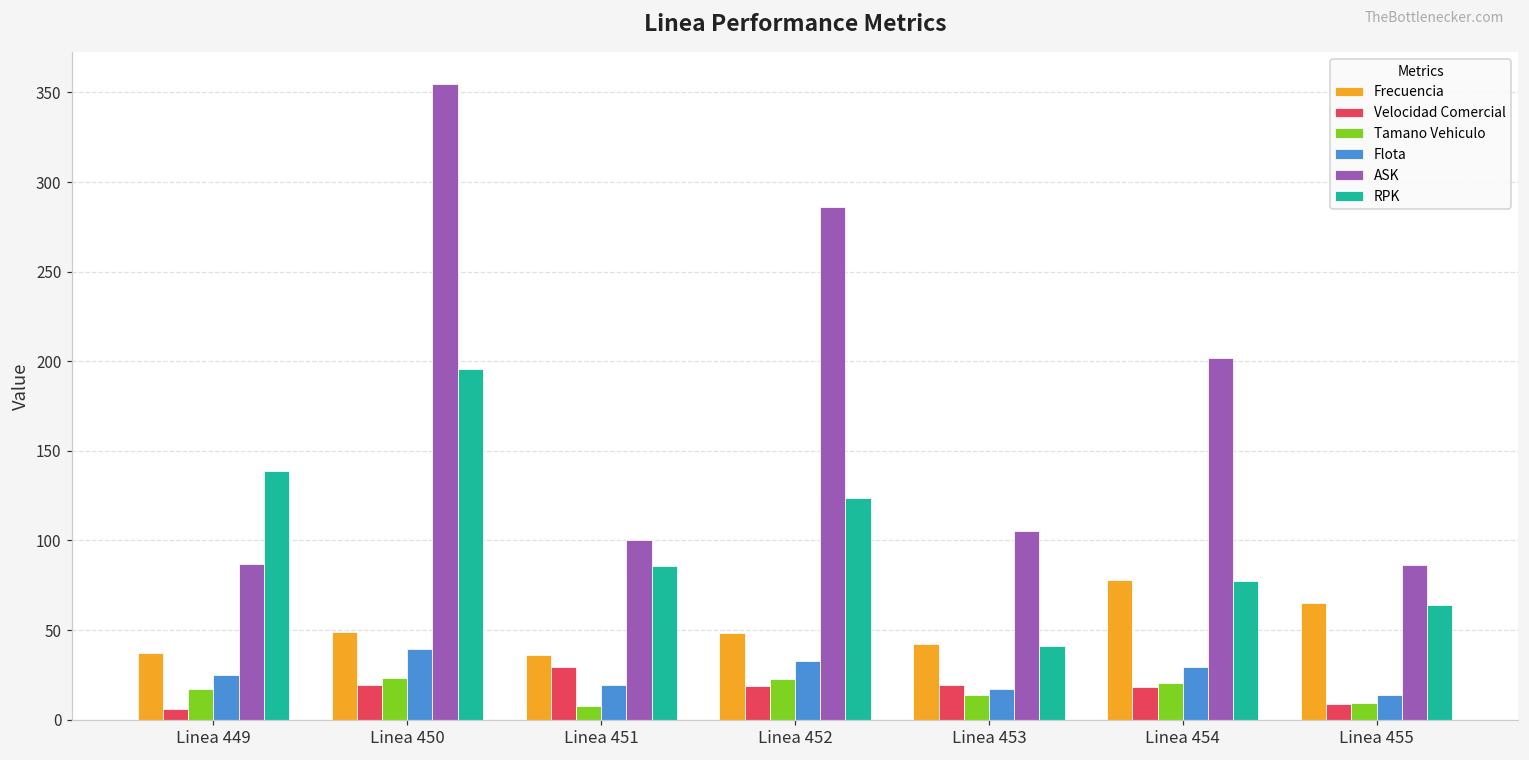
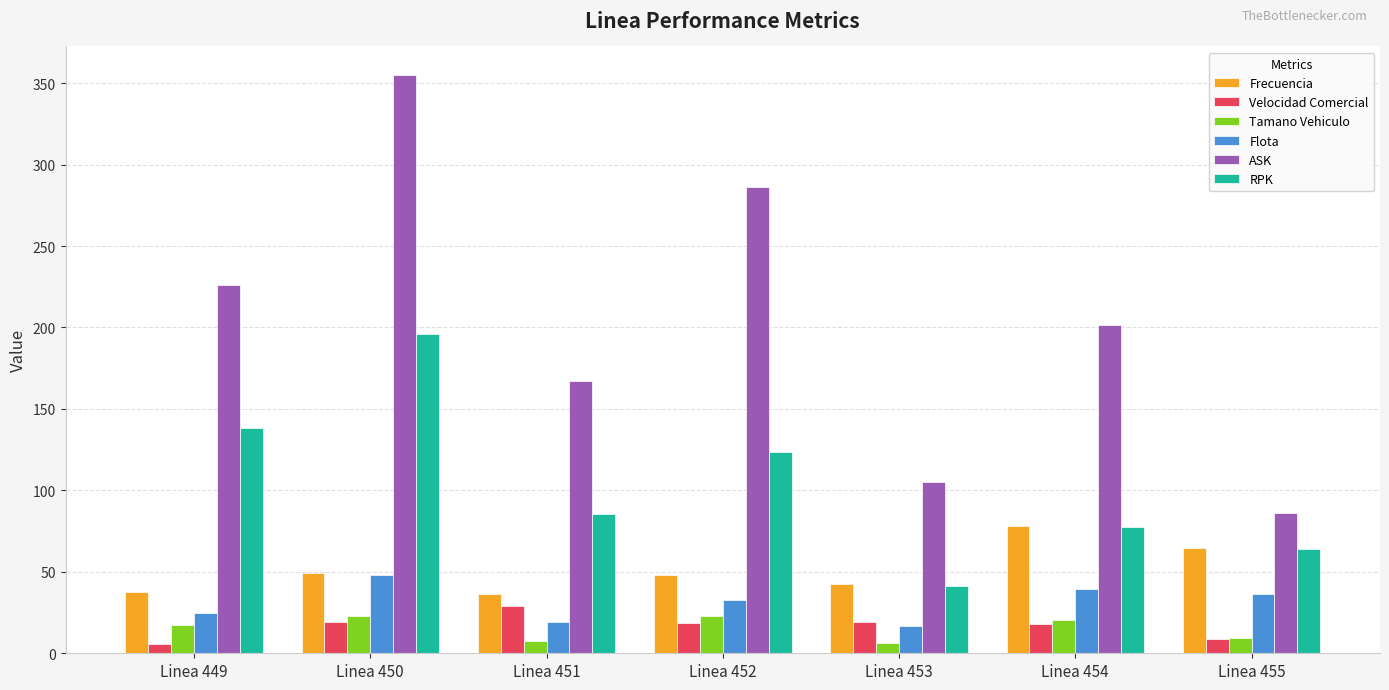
ASK, Linea 449: 87 -> 226
Flota, Linea 450: 39 -> 48
ASK, Linea 451: 100 -> 167
Tamano Vehiculo, Linea 453: 14 -> 6
Flota, Linea 454: 29 -> 40
Flota, Linea 455: 14 -> 37
